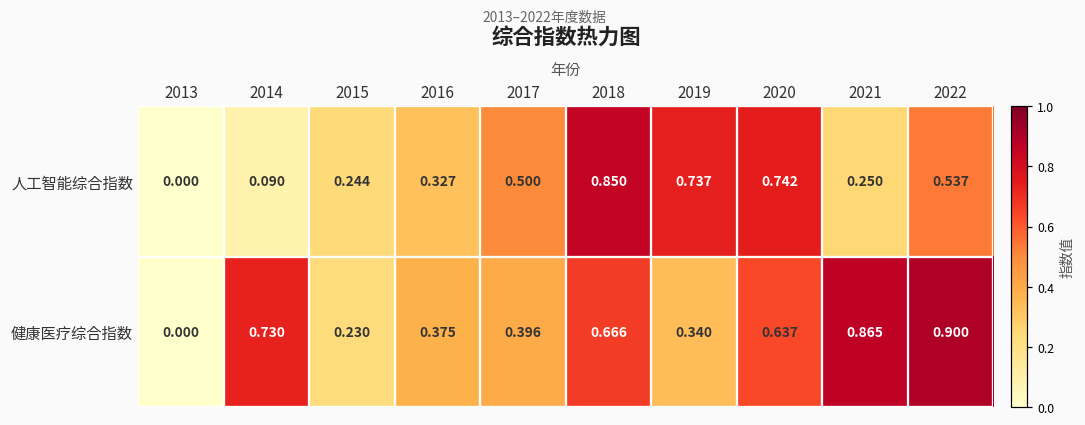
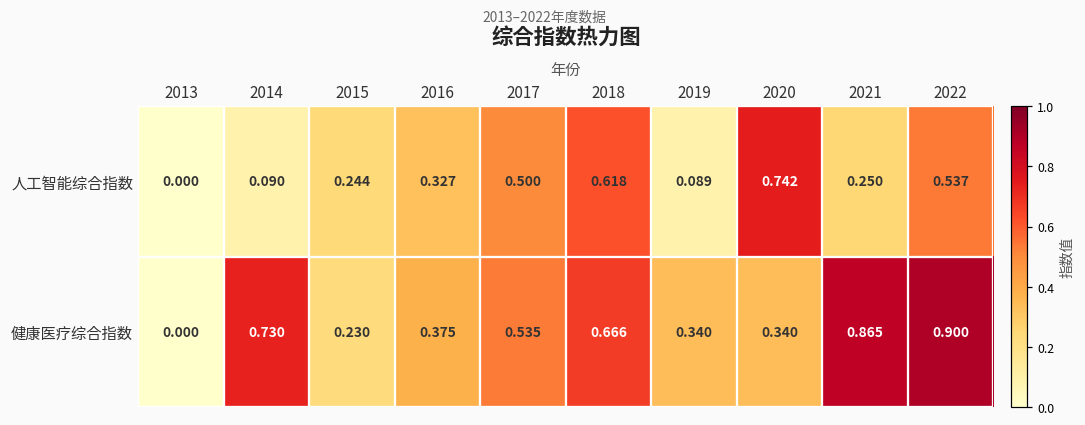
人工智能综合指数, 2018: 0.850 -> 0.618
人工智能综合指数, 2019: 0.737 -> 0.089
健康医疗综合指数, 2017: 0.396 -> 0.535
健康医疗综合指数, 2020: 0.637 -> 0.340
